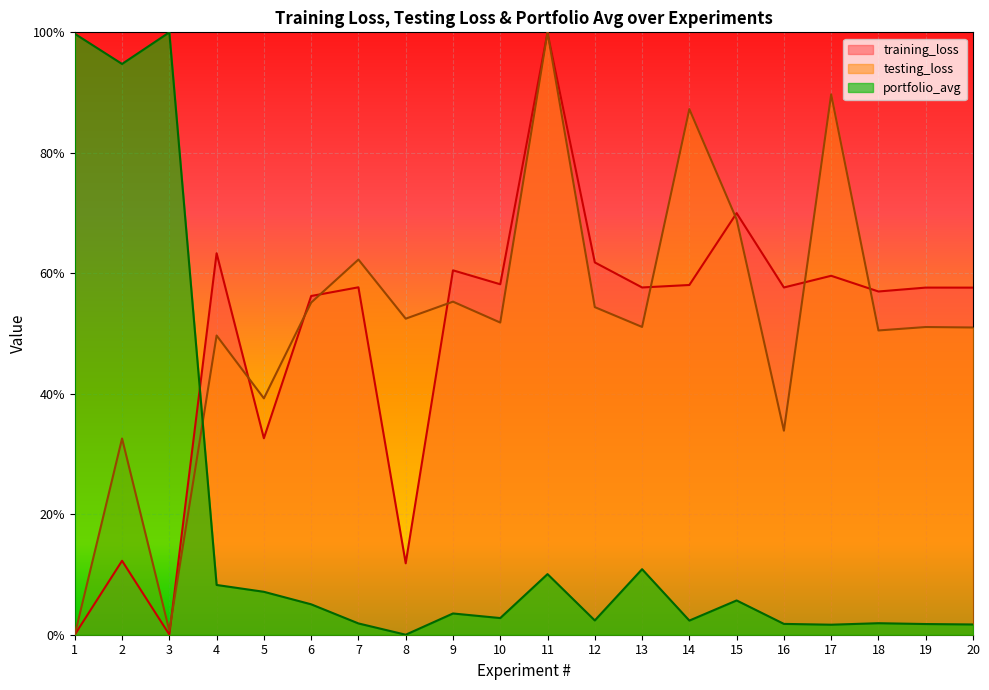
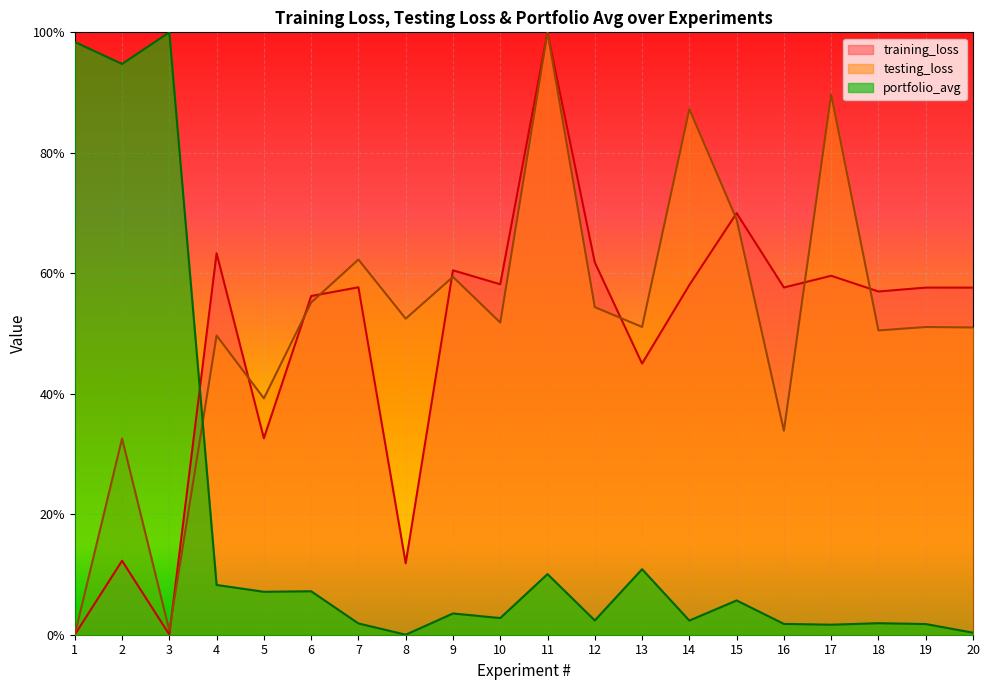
portfolio_avg, 1: 100% -> 98%
portfolio_avg, 6: 5% -> 7%
testing_loss, 9: 55% -> 59%
training_loss, 13: 58% -> 45%
portfolio_avg, 20: 2% -> 0%
